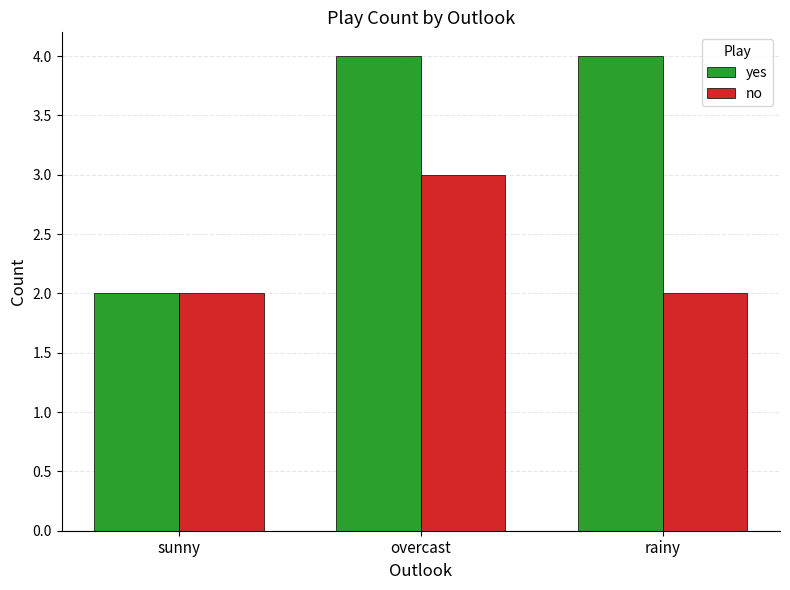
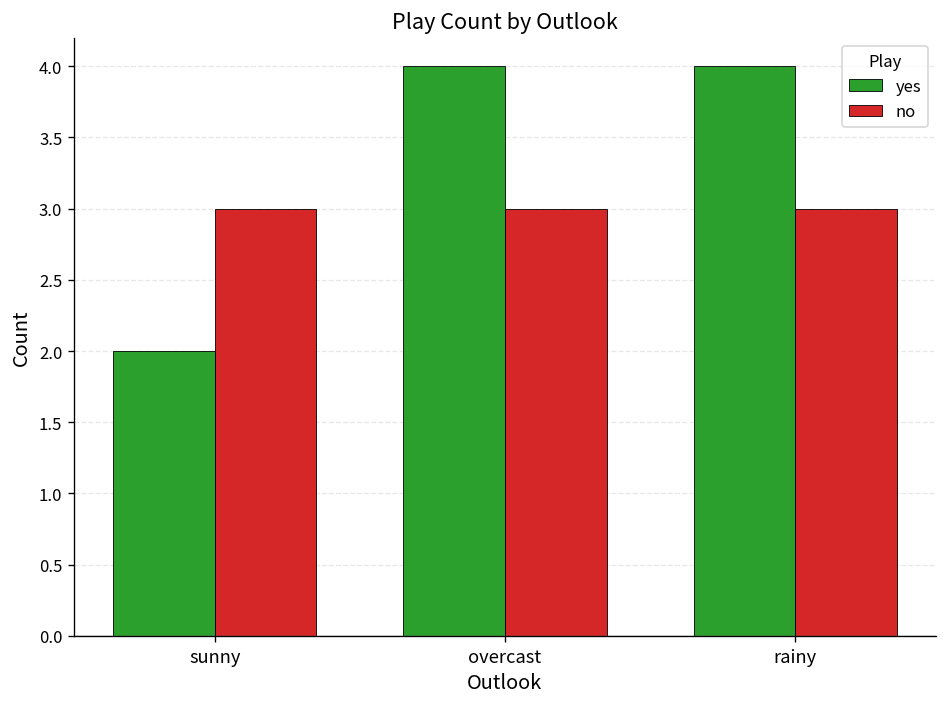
no, sunny: 2 -> 3
no, rainy: 2 -> 3
